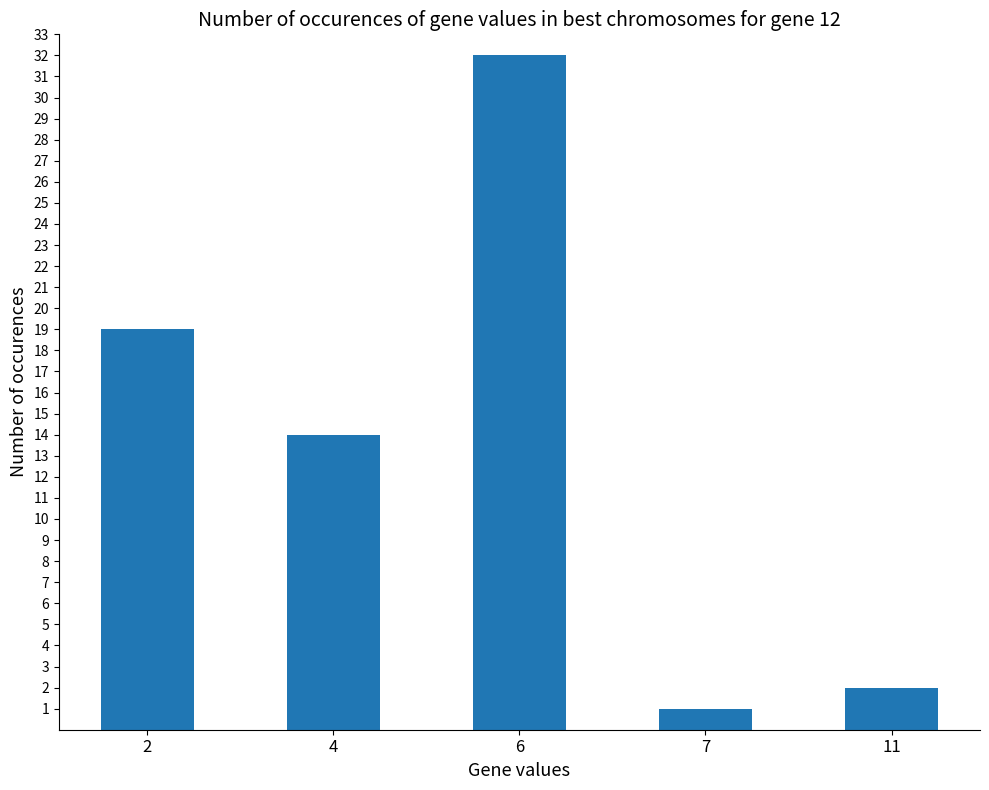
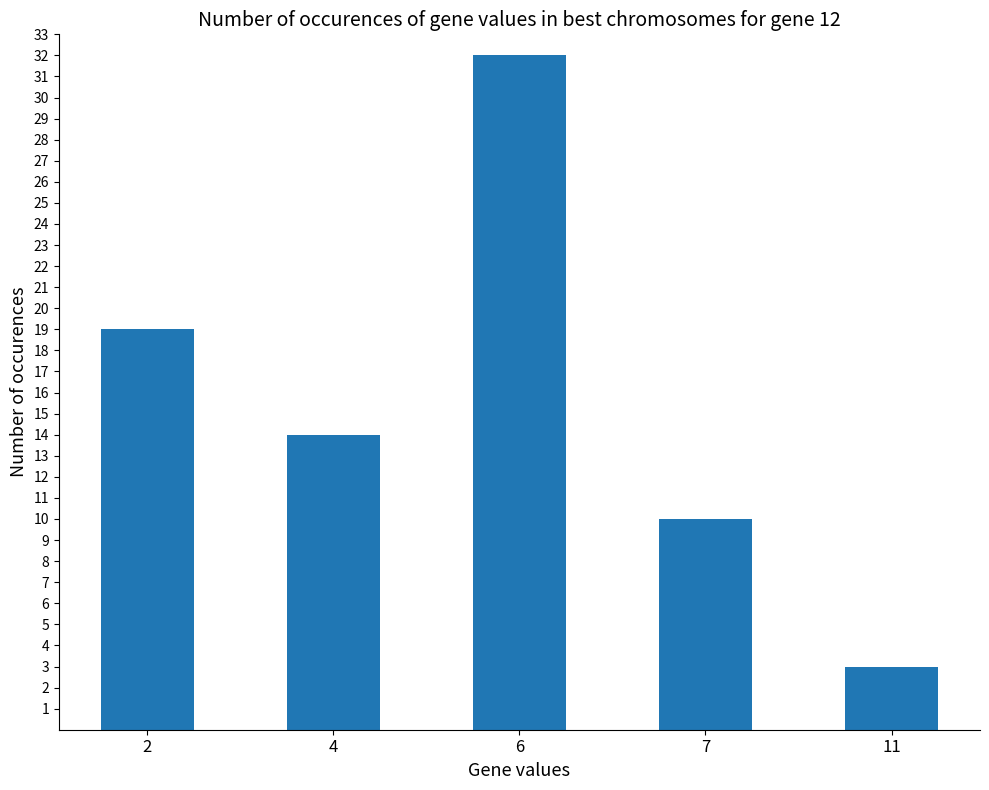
7: 1 -> 10
11: 2 -> 3
